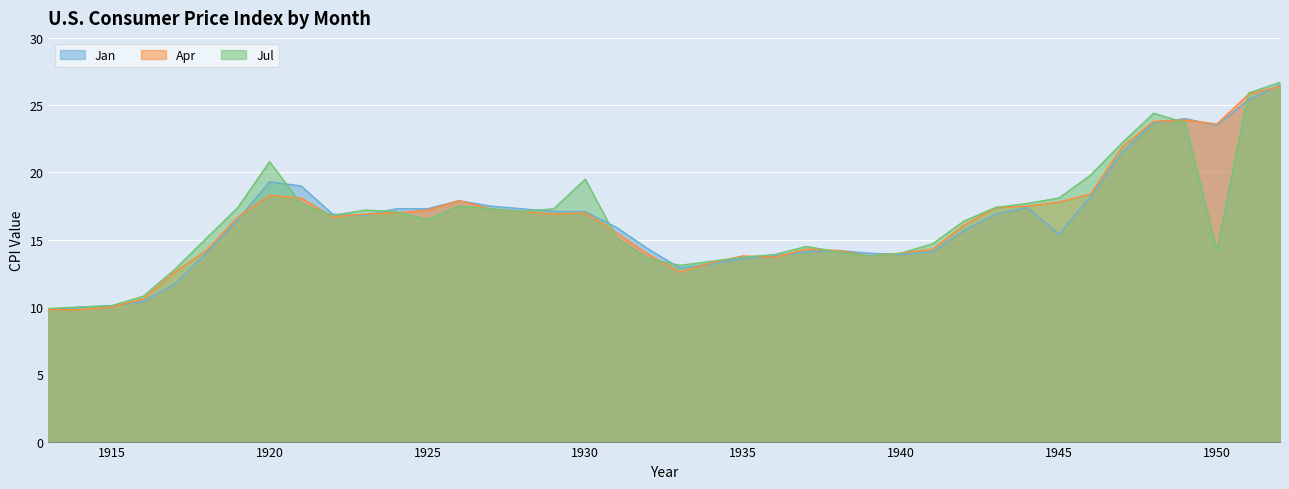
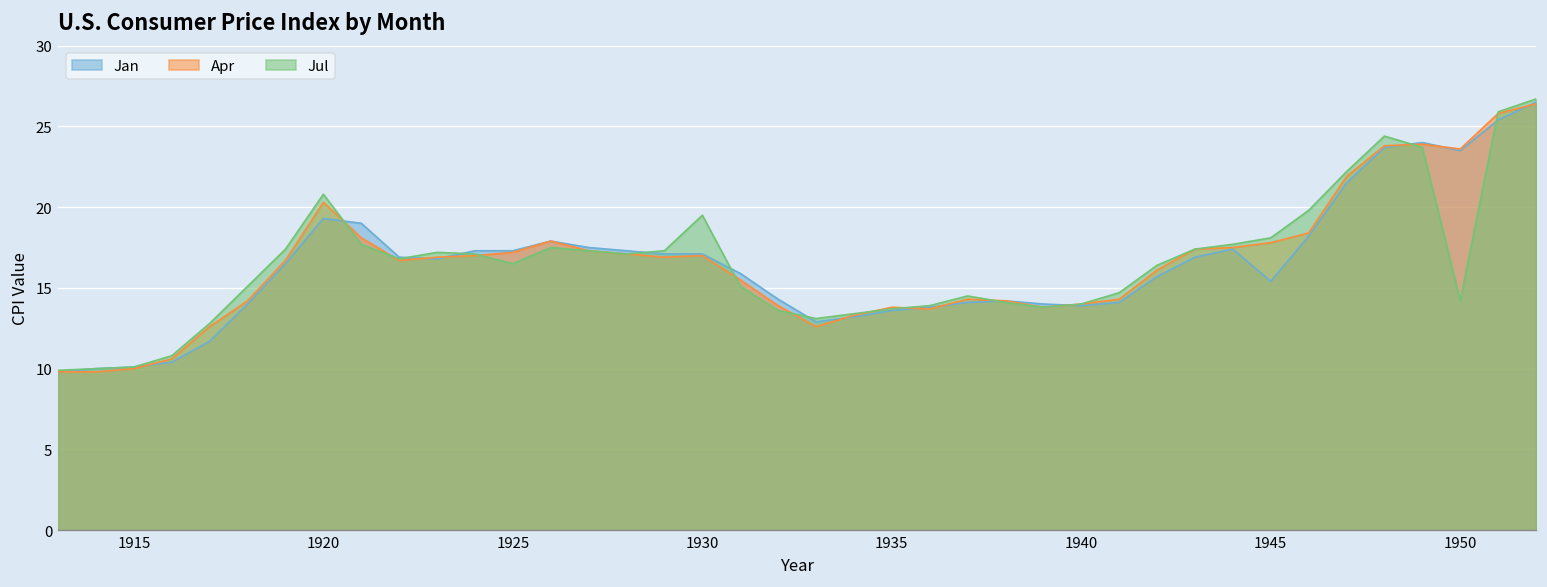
Apr, 1920: 18.3 -> 20.3
